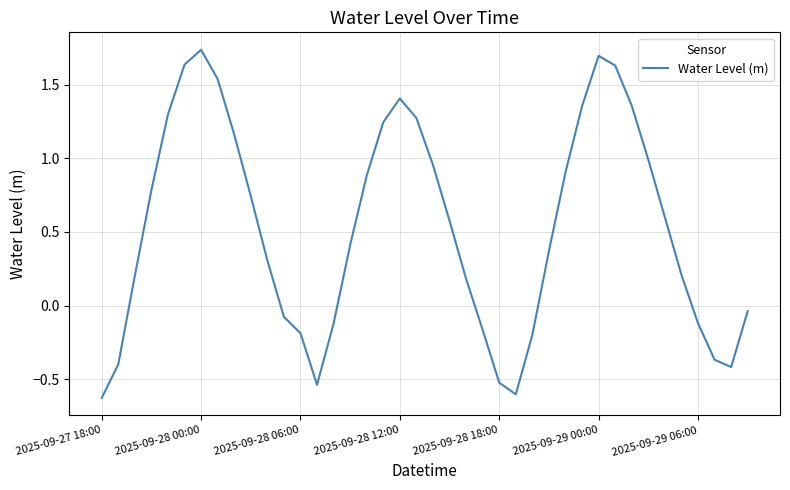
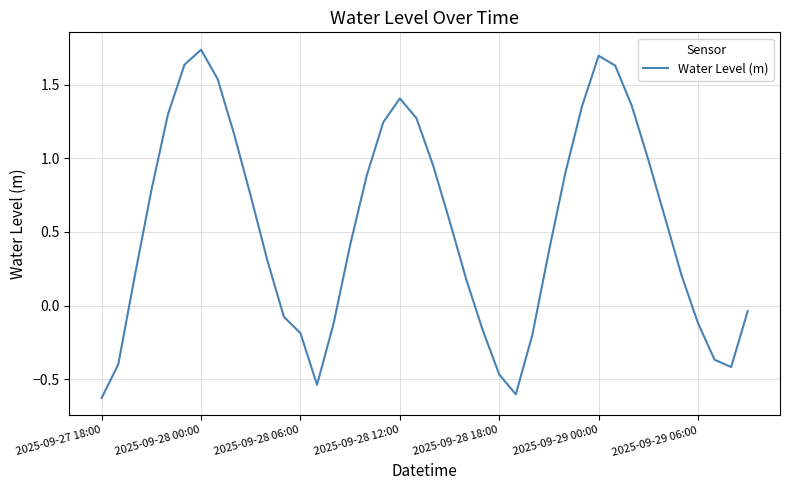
2025-09-28 18:00: -0.52 -> -0.47
